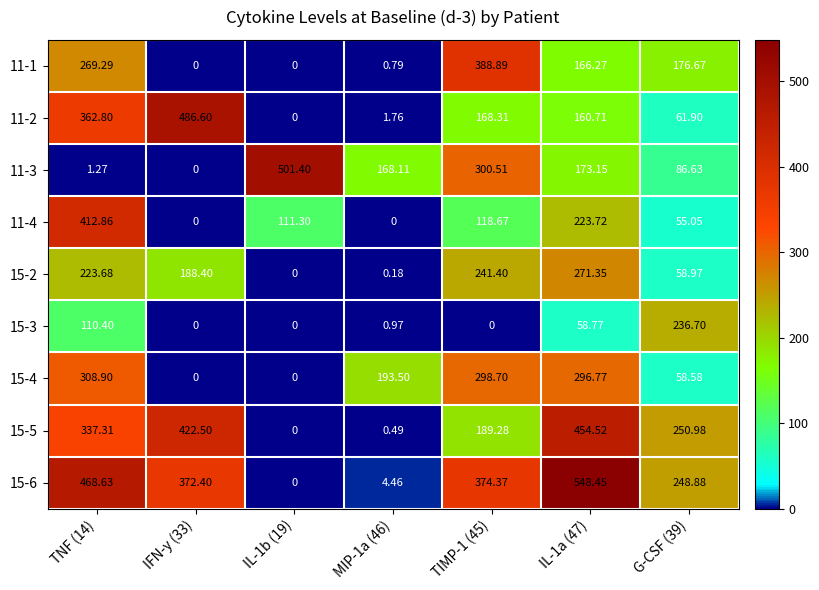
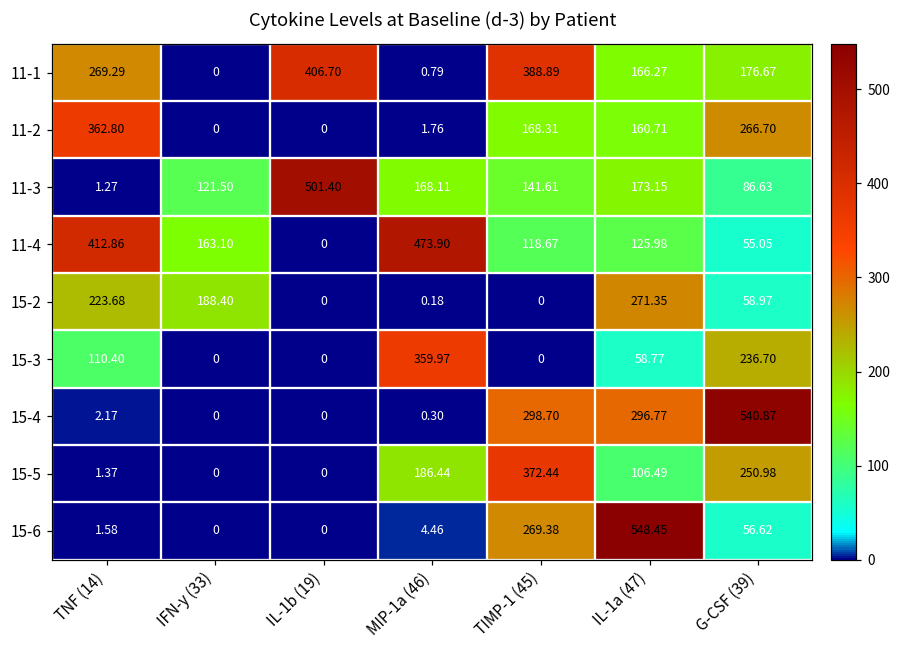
11-1, IL-1b (19): 0 -> 406.70
11-2, IFN-y (33): 486.60 -> 0
11-2, G-CSF (39): 61.90 -> 266.70
11-3, IFN-y (33): 0 -> 121.50
11-3, TIMP-1 (45): 300.51 -> 141.61
11-4, IFN-y (33): 0 -> 163.10
11-4, IL-1b (19): 111.30 -> 0
11-4, MIP-1a (46): 0 -> 473.90
11-4, IL-1a (47): 223.72 -> 125.98
15-2, TIMP-1 (45): 241.40 -> 0
15-3, MIP-1a (46): 0.97 -> 359.97
15-4, TNF (14): 308.90 -> 2.17
15-4, MIP-1a (46): 193.50 -> 0.30
15-4, G-CSF (39): 58.58 -> 540.87
15-5, TNF (14): 337.31 -> 1.37
15-5, IFN-y (33): 422.50 -> 0
15-5, MIP-1a (46): 0.49 -> 186.44
15-5, TIMP-1 (45): 189.28 -> 372.44
15-5, IL-1a (47): 454.52 -> 106.49
15-6, TNF (14): 468.63 -> 1.58
15-6, IFN-y (33): 372.40 -> 0
15-6, TIMP-1 (45): 374.37 -> 269.38
15-6, G-CSF (39): 248.88 -> 56.62
